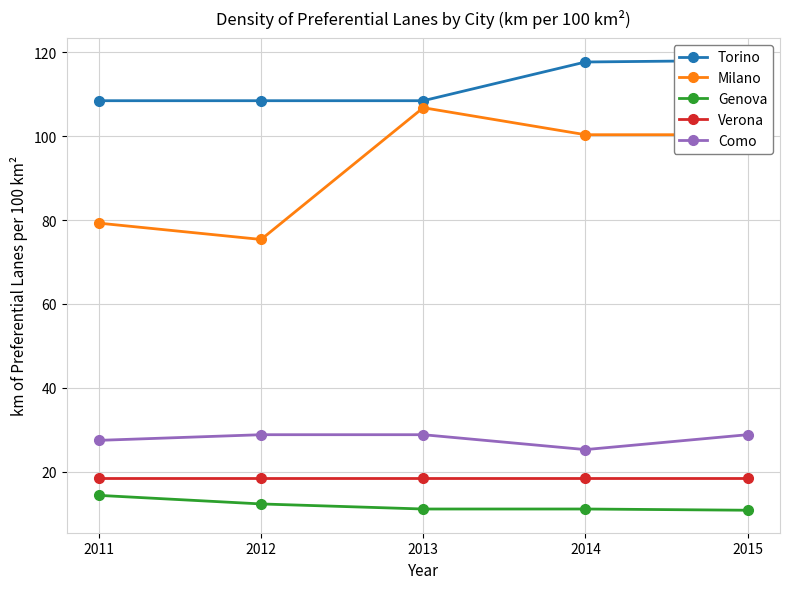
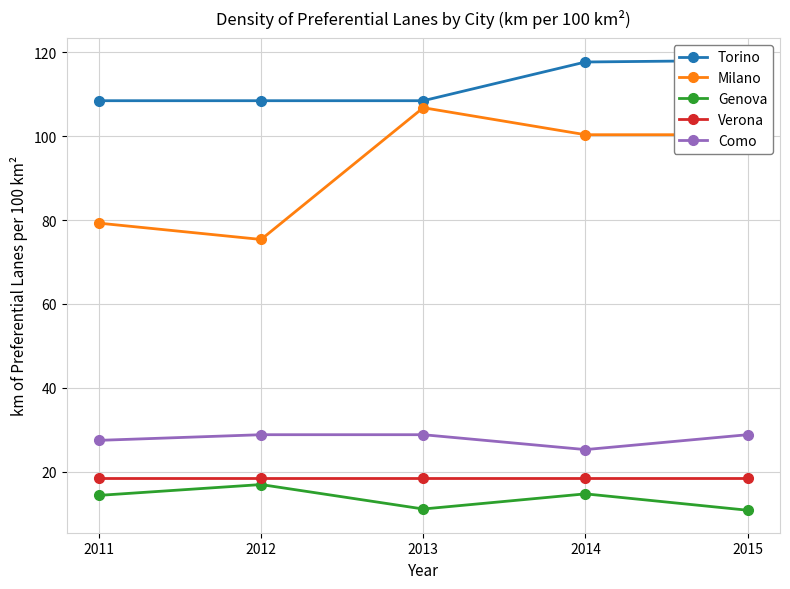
Genova, 2012: 12 -> 17
Genova, 2014: 11 -> 15
